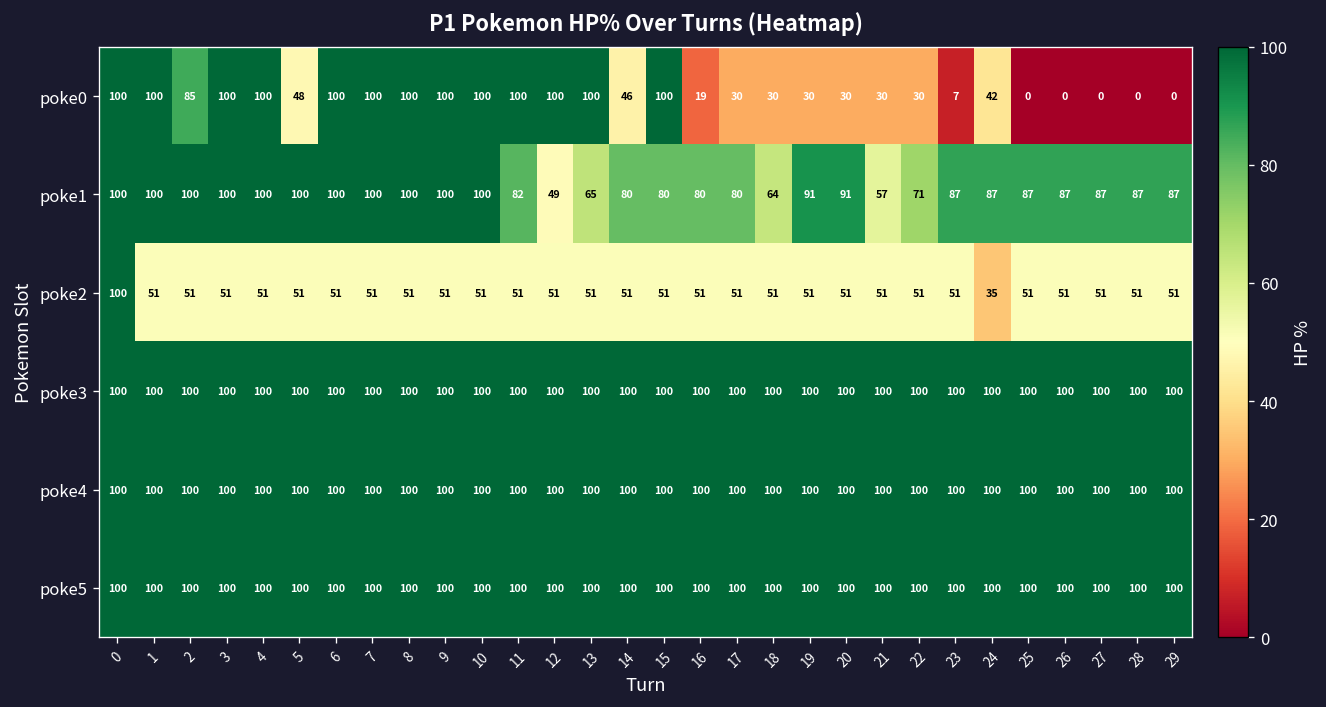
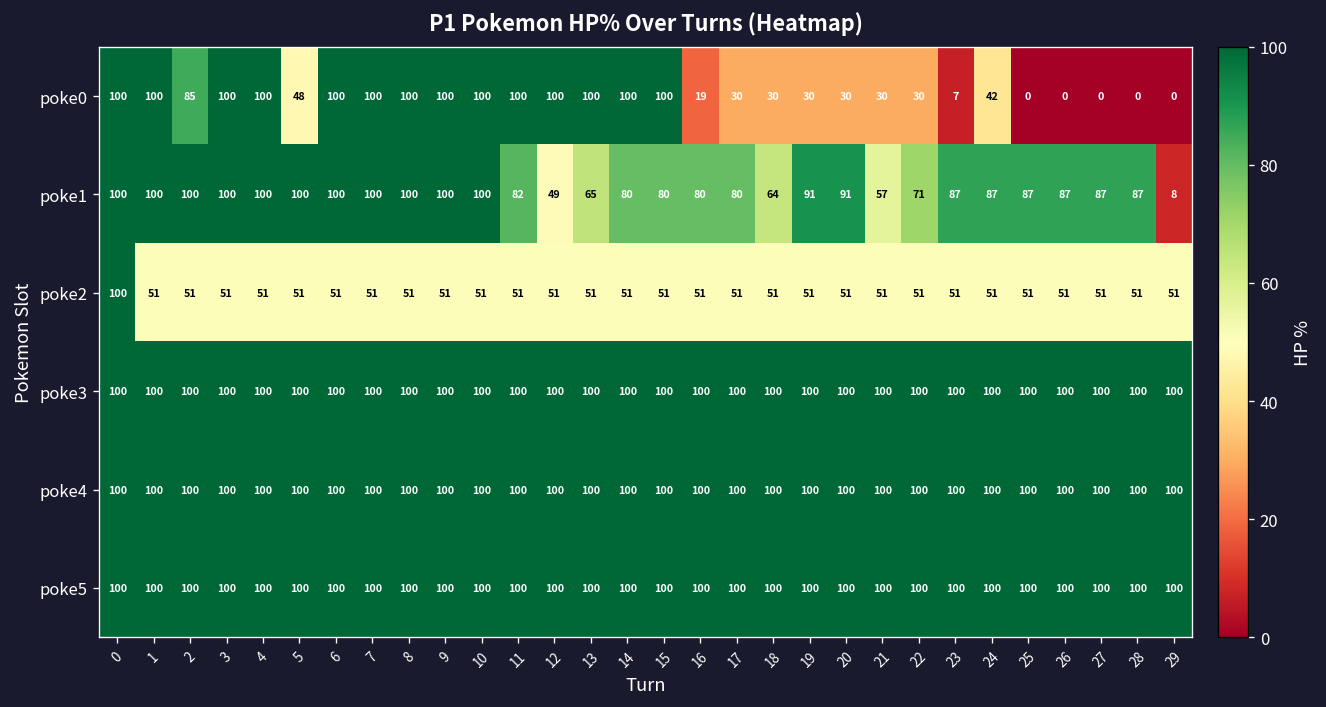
poke0, 14: 46 -> 100
poke1, 29: 87 -> 8
poke2, 24: 35 -> 51
